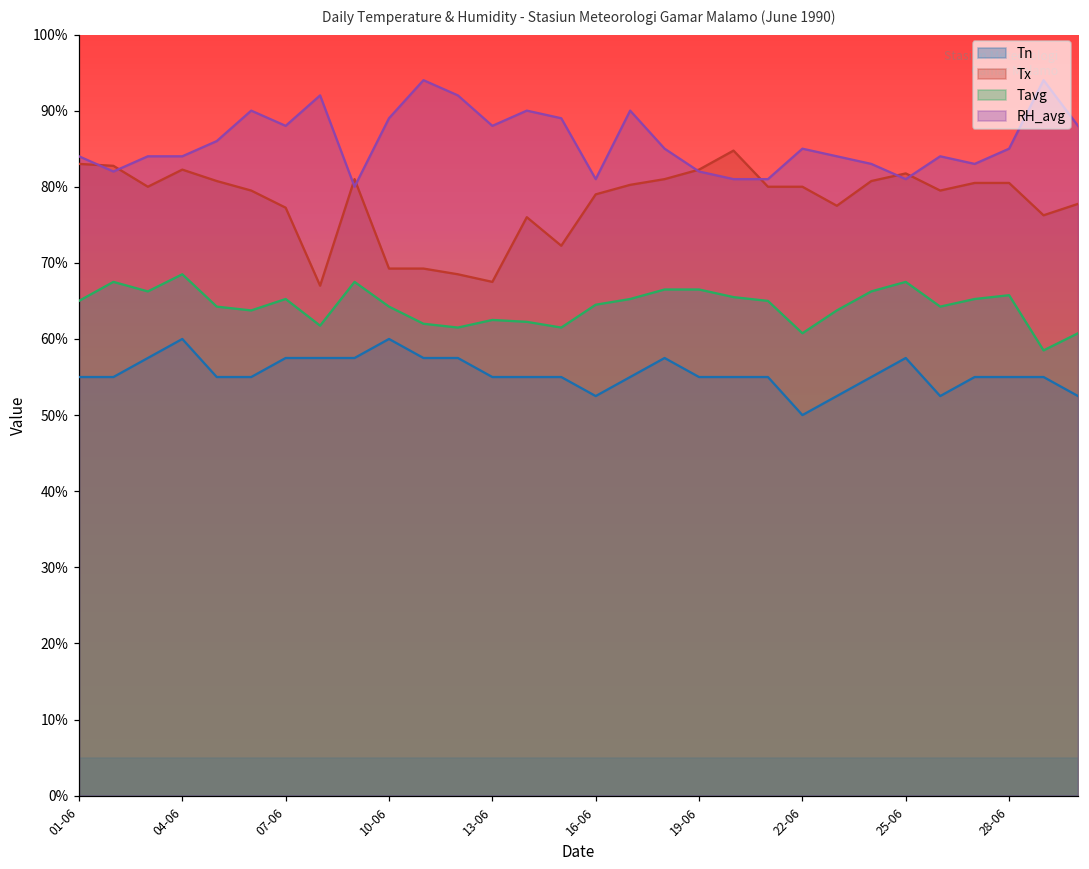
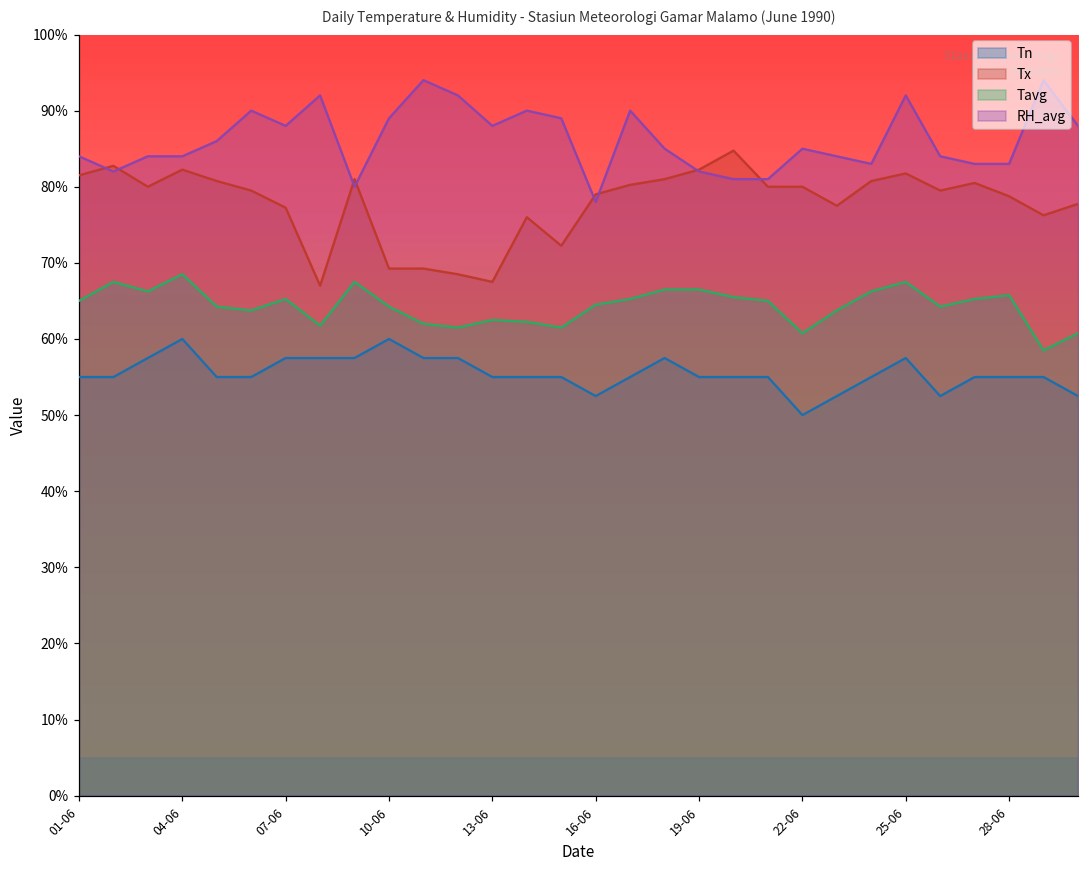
Tx, 01-06: 83% -> 82%
RH_avg, 16-06: 81% -> 78%
RH_avg, 25-06: 81% -> 92%
Tx, 28-06: 81% -> 79%
RH_avg, 28-06: 85% -> 83%
